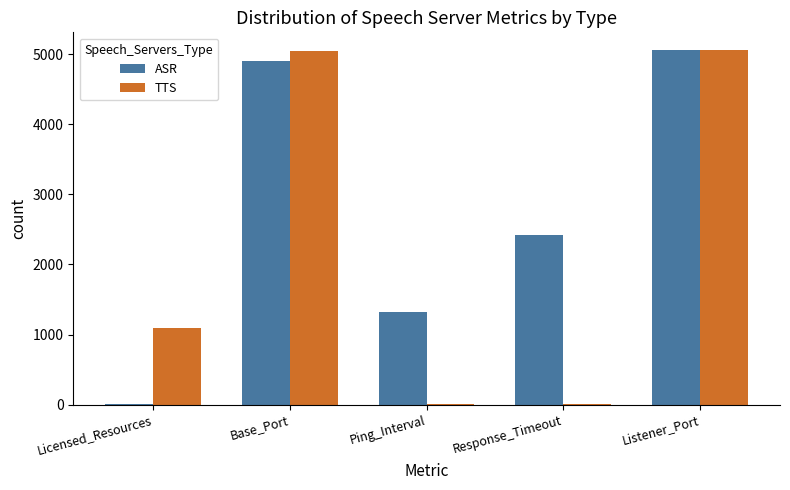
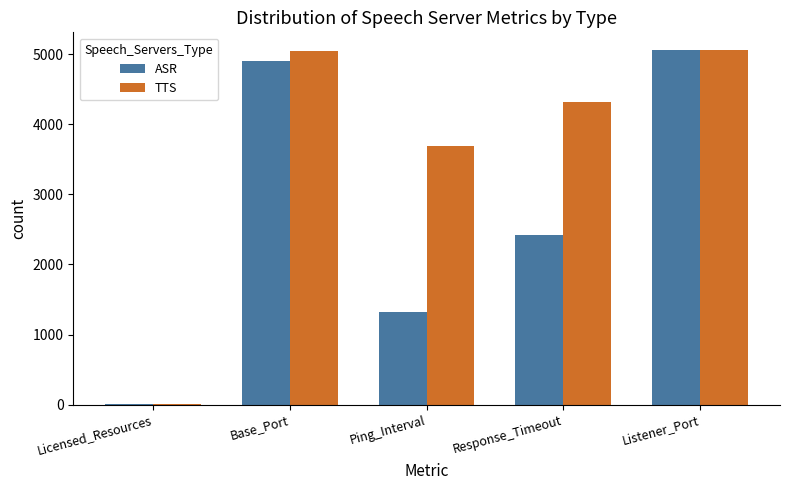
TTS, Licensed_Resources: 1100 -> 0
TTS, Ping_Interval: 0 -> 3700
TTS, Response_Timeout: 0 -> 4300
